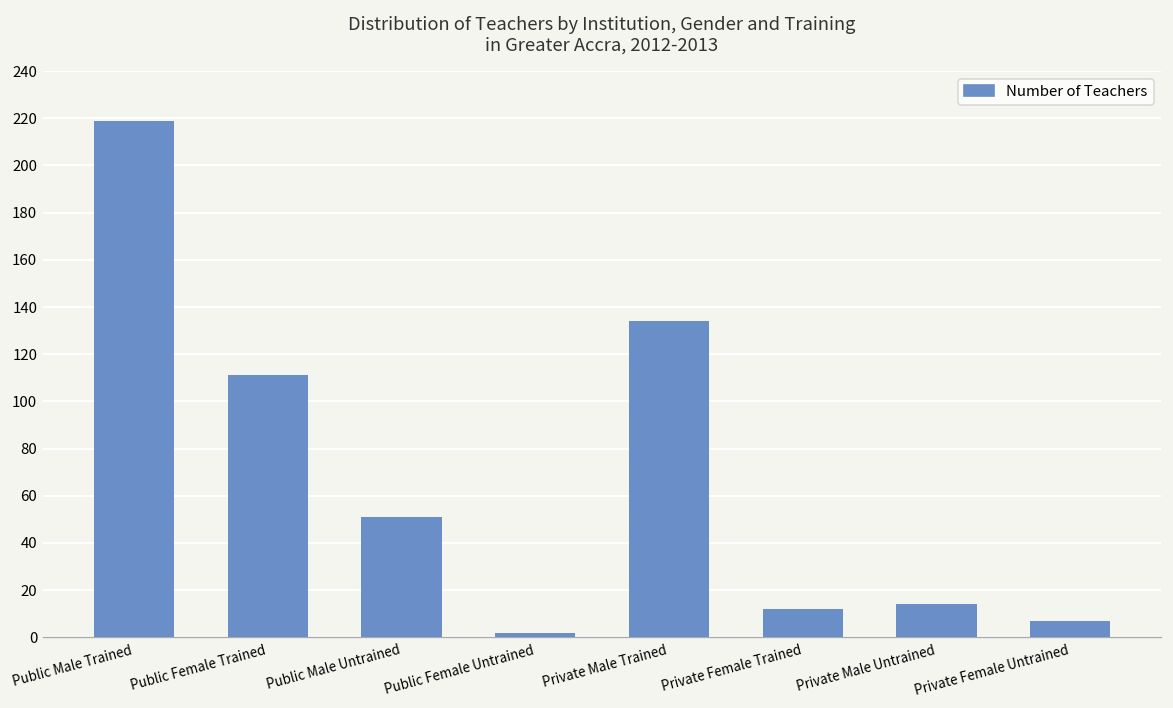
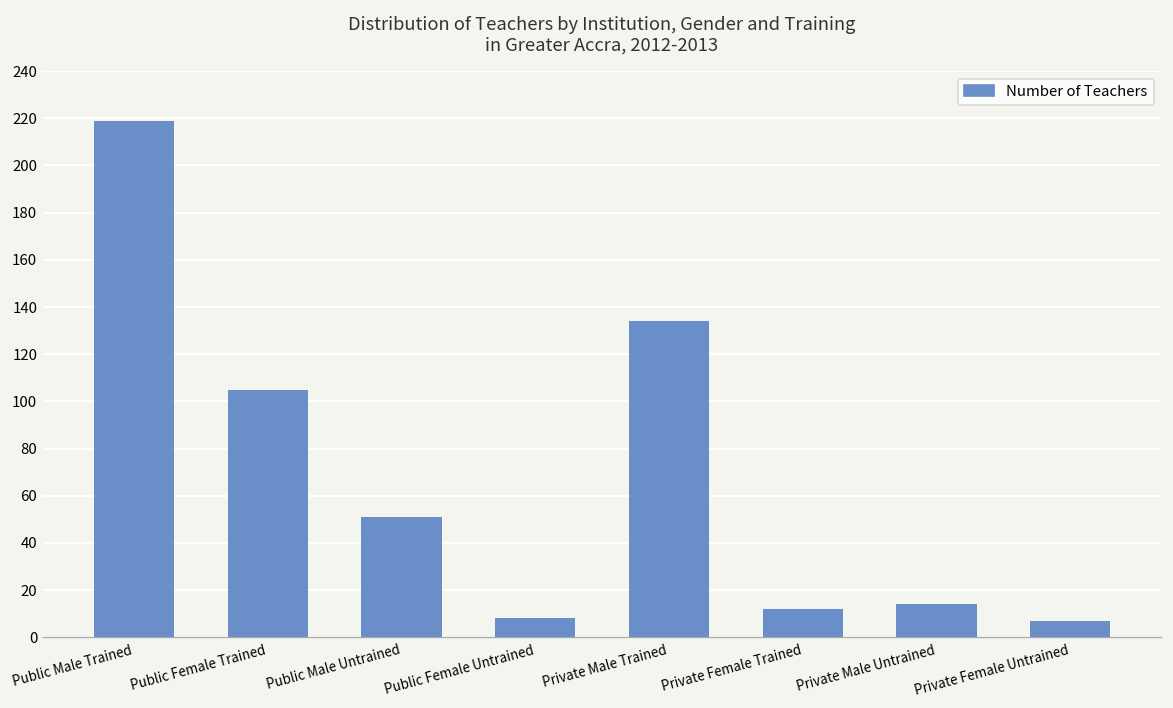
Public Female Trained: 111 -> 105
Public Female Untrained: 2 -> 8
